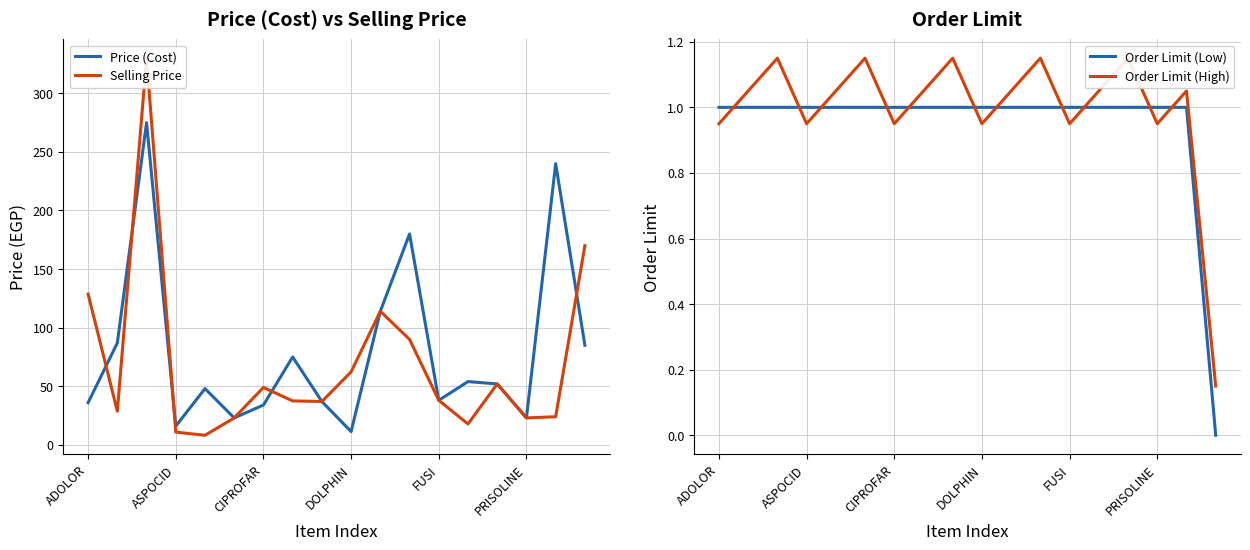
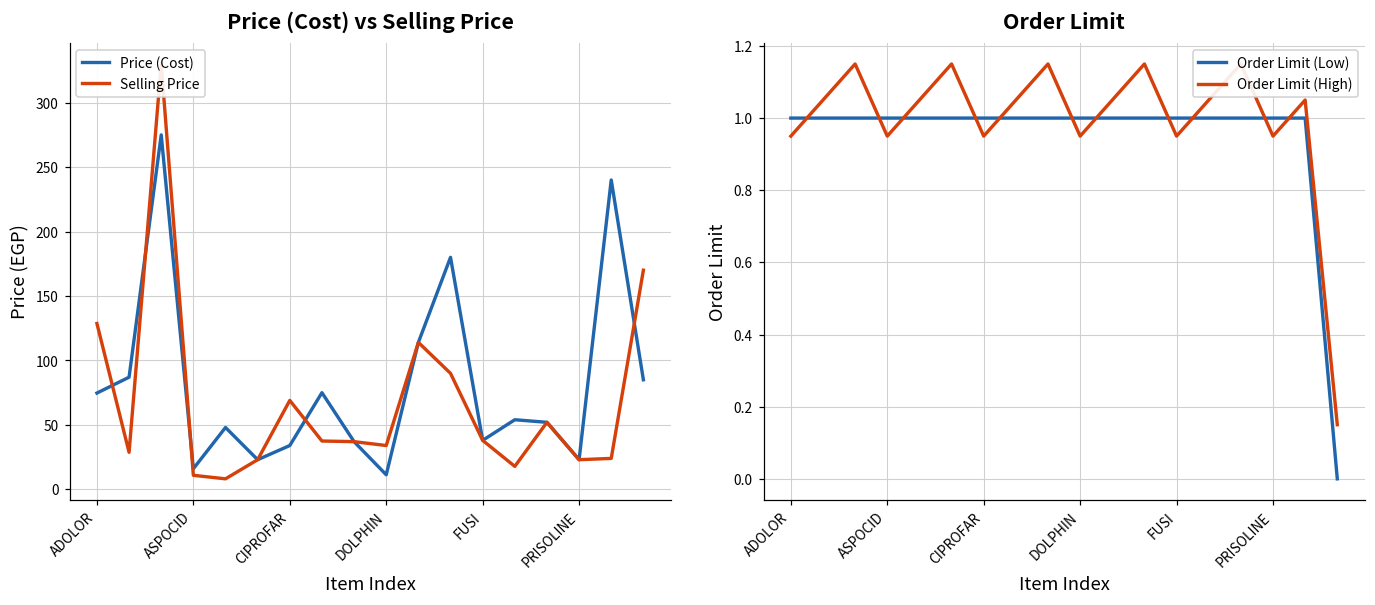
Price (Cost) vs Selling Price, Price (Cost), ADOLOR: 36 -> 75
Price (Cost) vs Selling Price, Selling Price, CIPROFAR: 49 -> 69
Price (Cost) vs Selling Price, Selling Price, DOLPHIN: 62 -> 34
